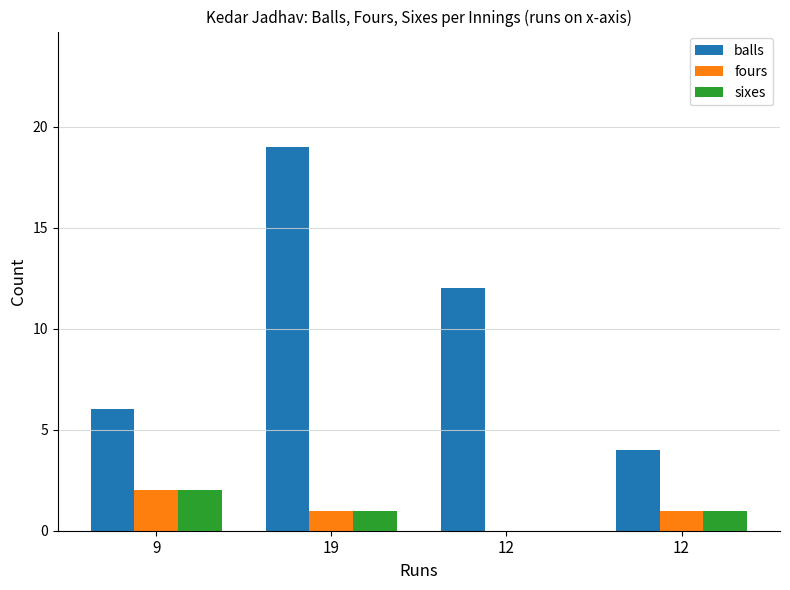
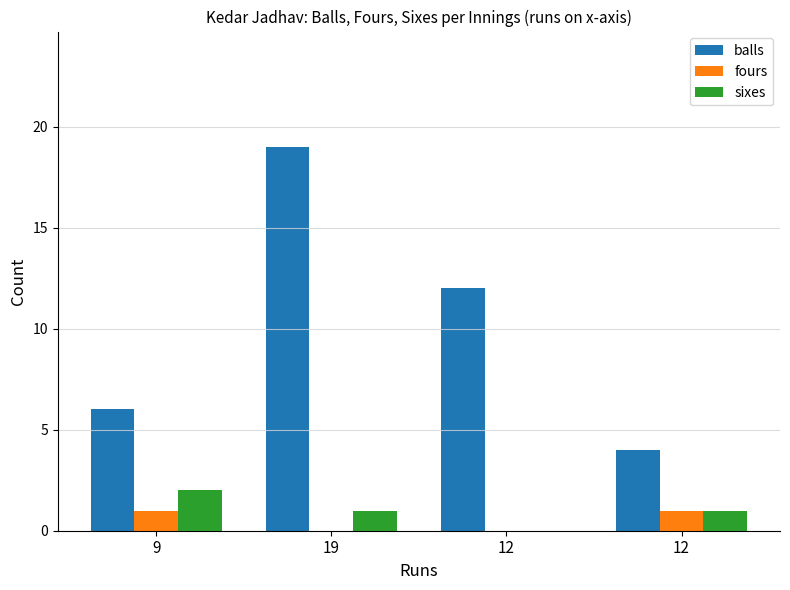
fours, 9: 2 -> 1
fours, 19: 1 -> 0
